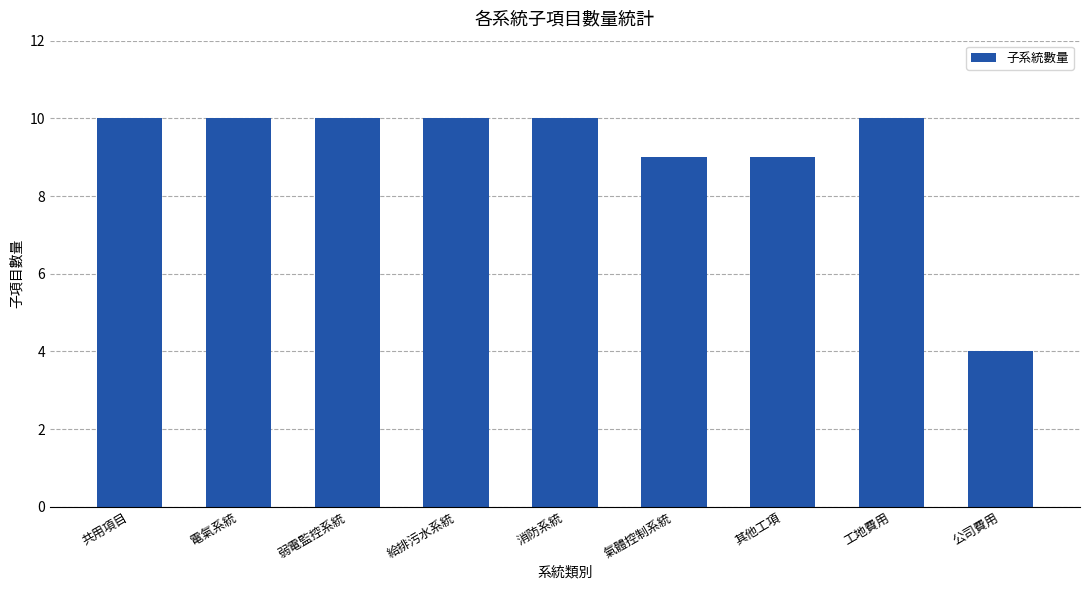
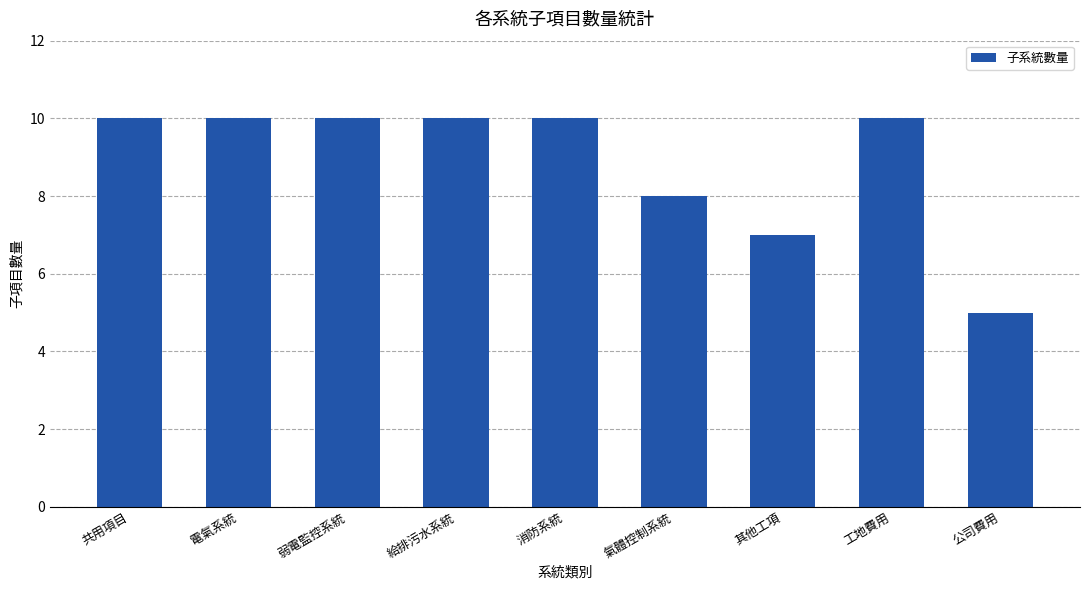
氣體控制系統: 9 -> 8
其他工項: 9 -> 7
公司費用: 4 -> 5
